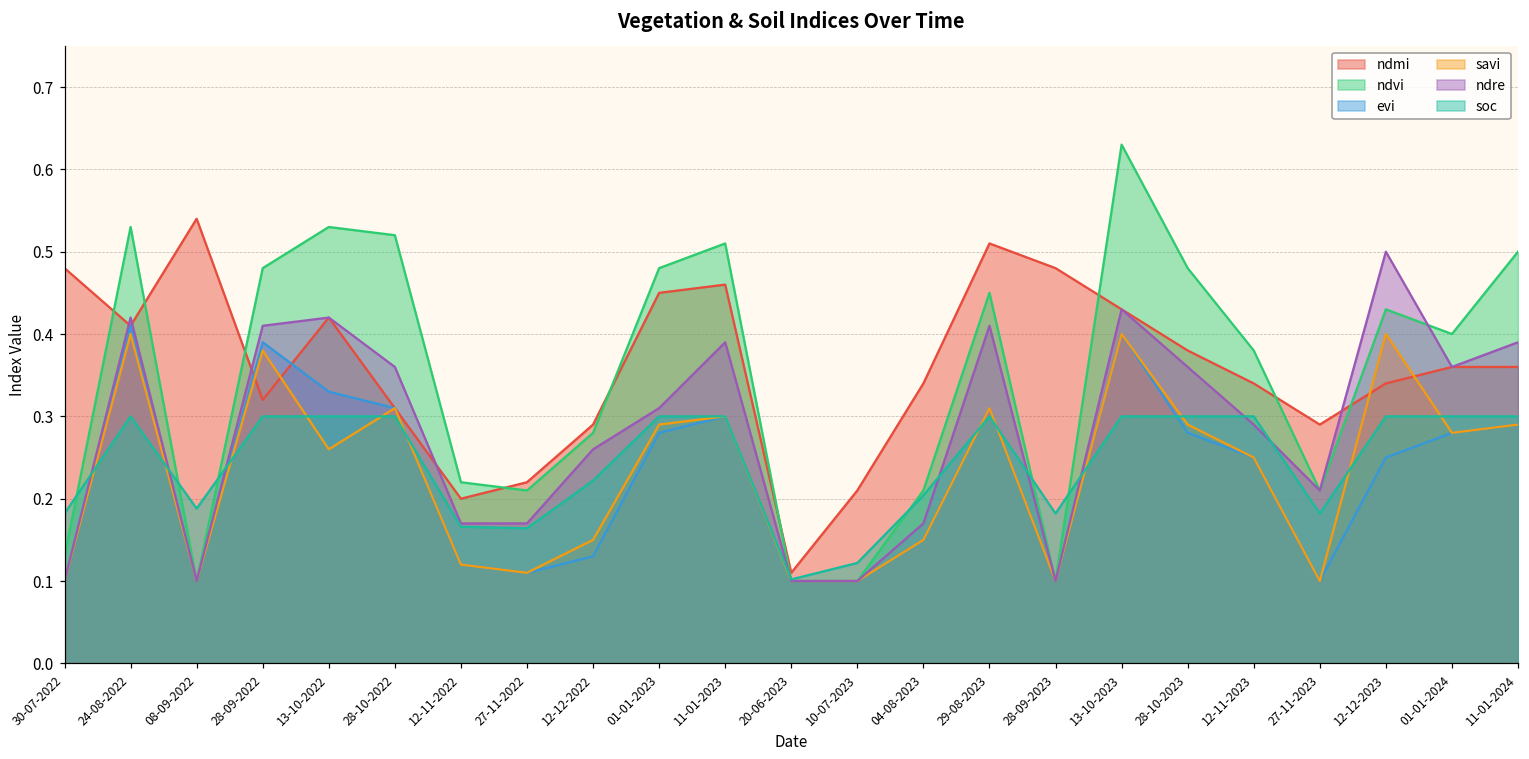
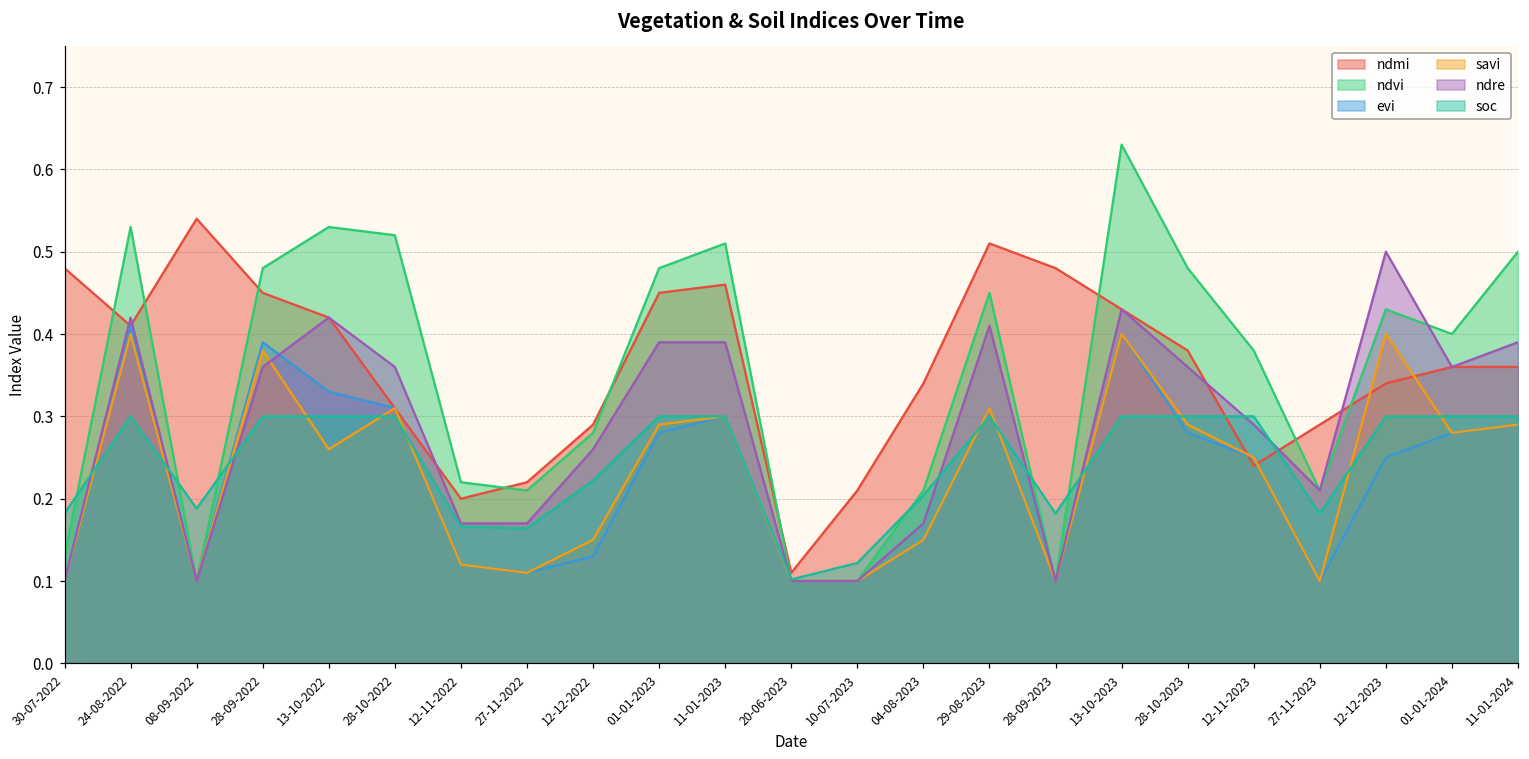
ndmi, 28-09-2022: 0.32 -> 0.45
ndre, 28-09-2022: 0.41 -> 0.36
ndre, 01-01-2023: 0.31 -> 0.39
ndmi, 12-11-2023: 0.34 -> 0.24
